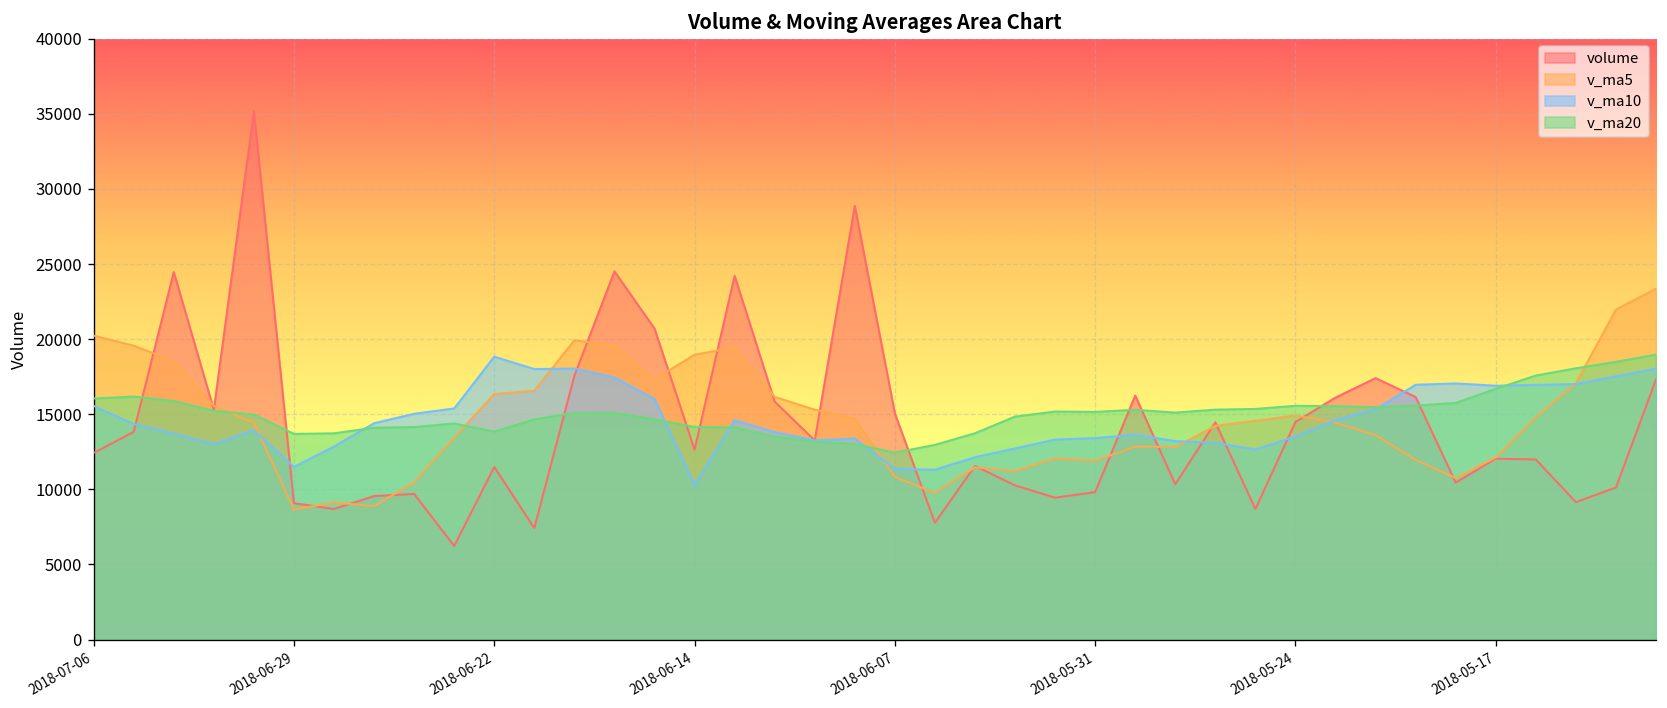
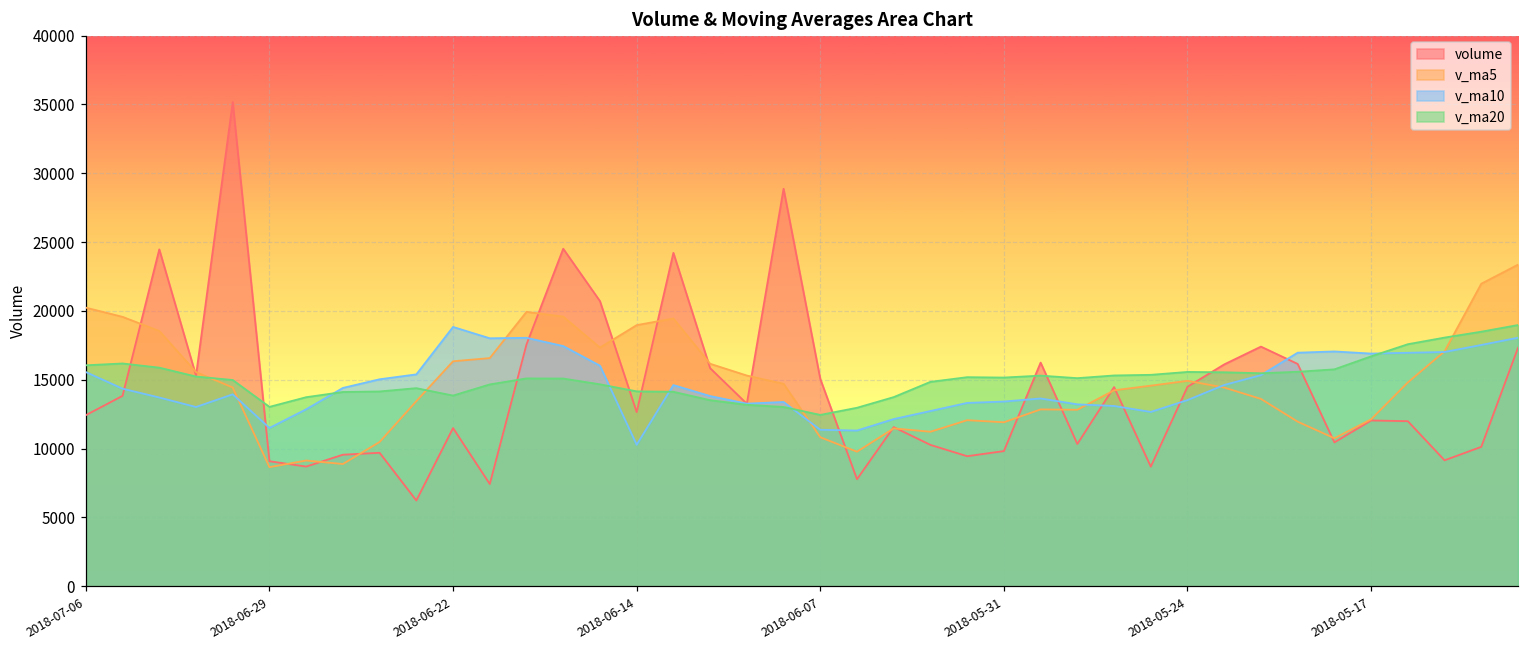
v_ma20, 2018-06-29: 13700 -> 13000
